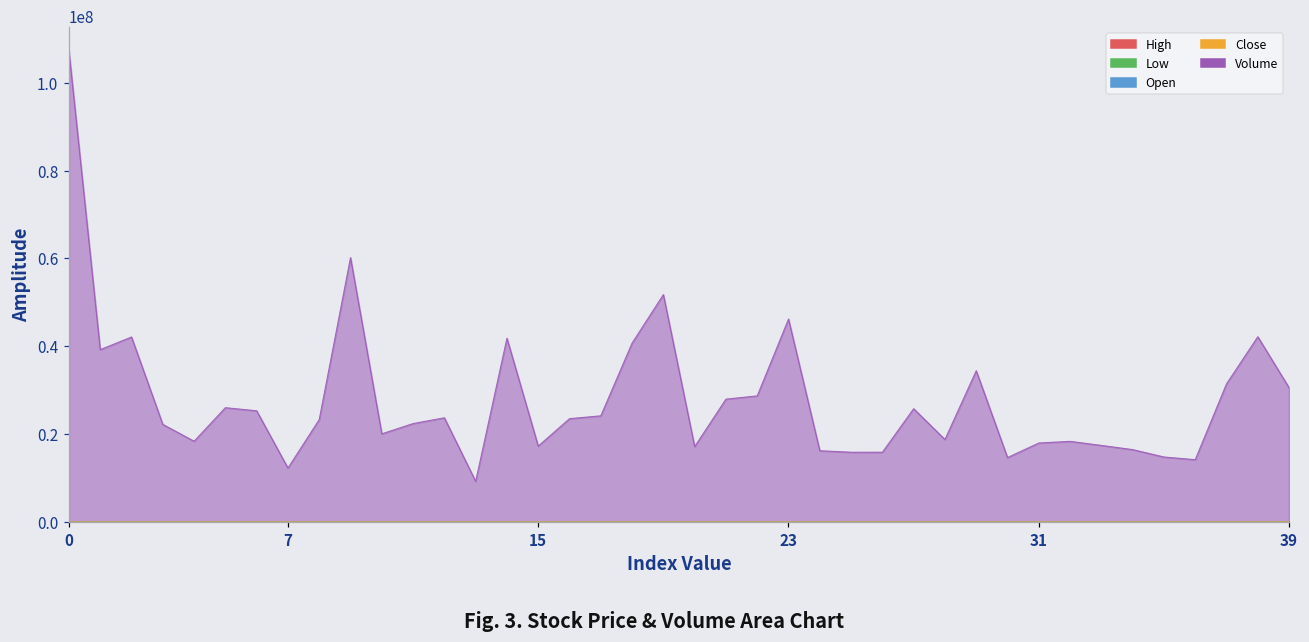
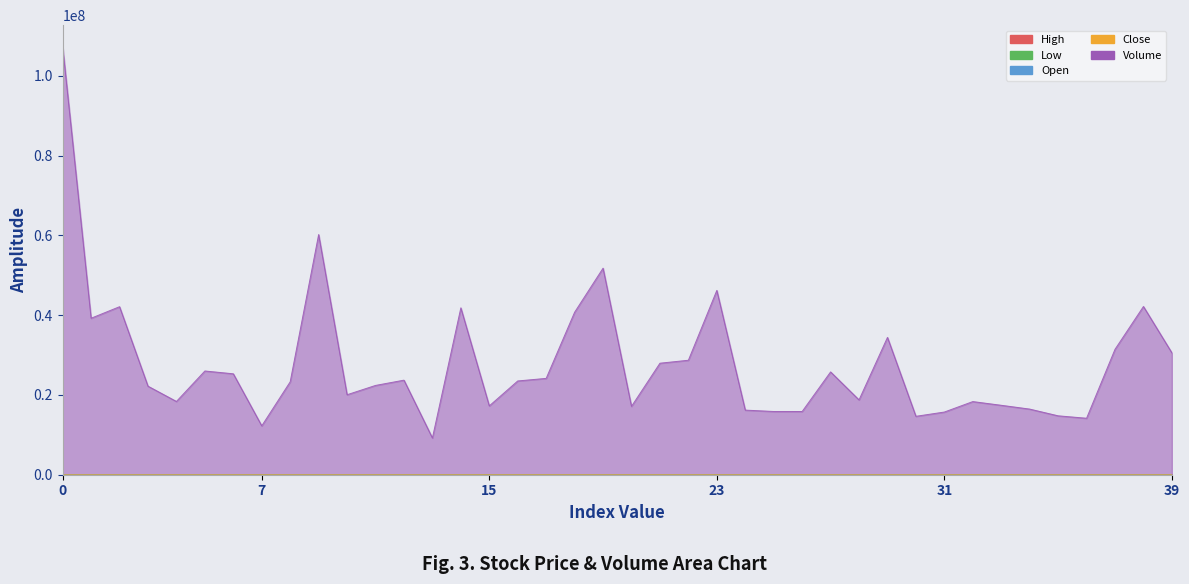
Volume, 31: 18000000 -> 16000000
